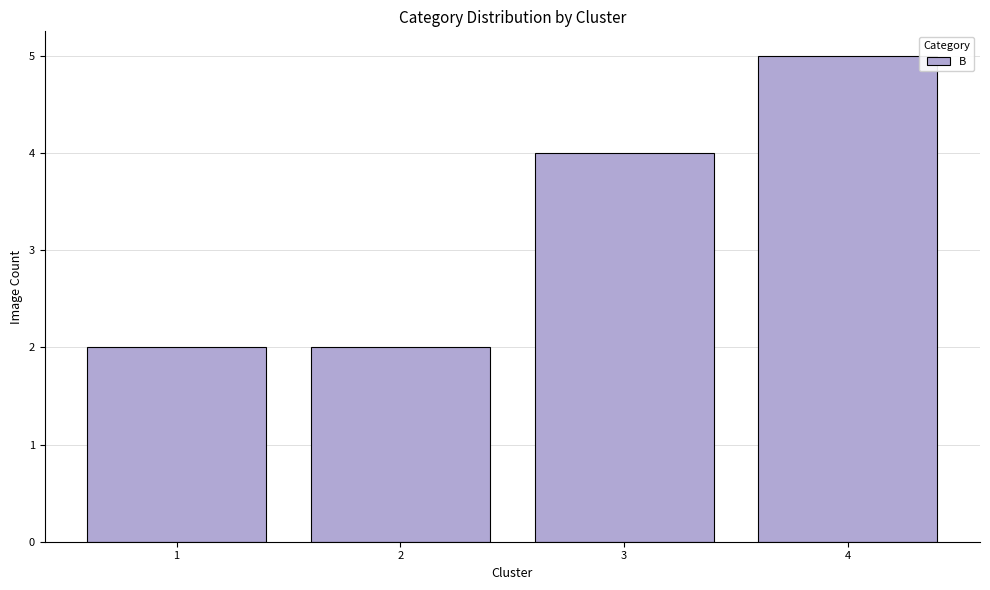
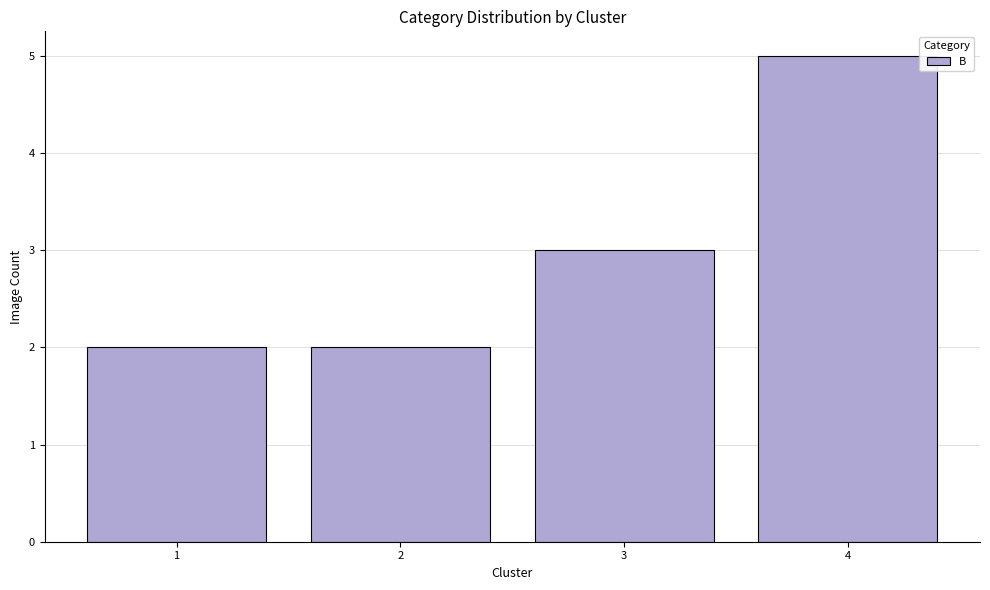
3: 4 -> 3
